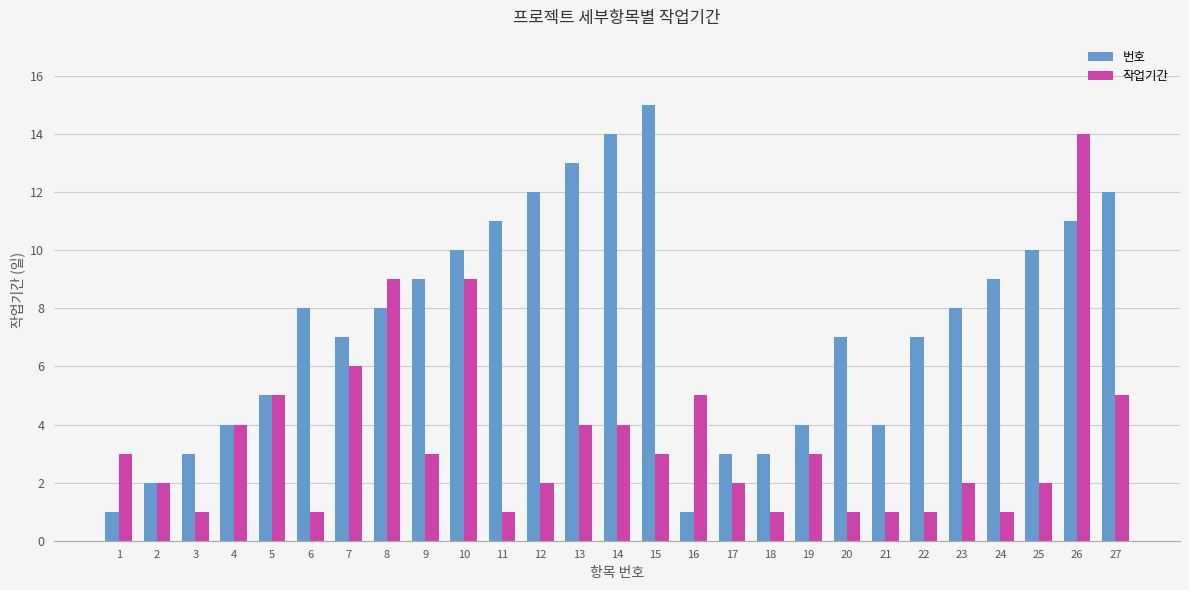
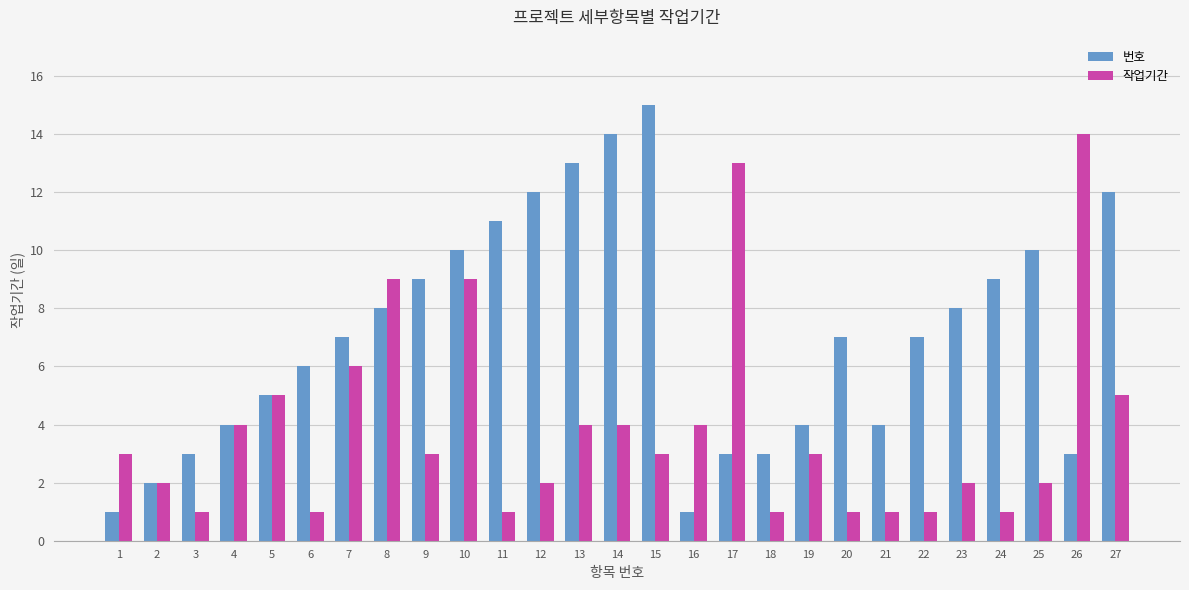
번호, 6: 8 -> 6
작업기간, 16: 5 -> 4
작업기간, 17: 2 -> 13
번호, 26: 11 -> 3
